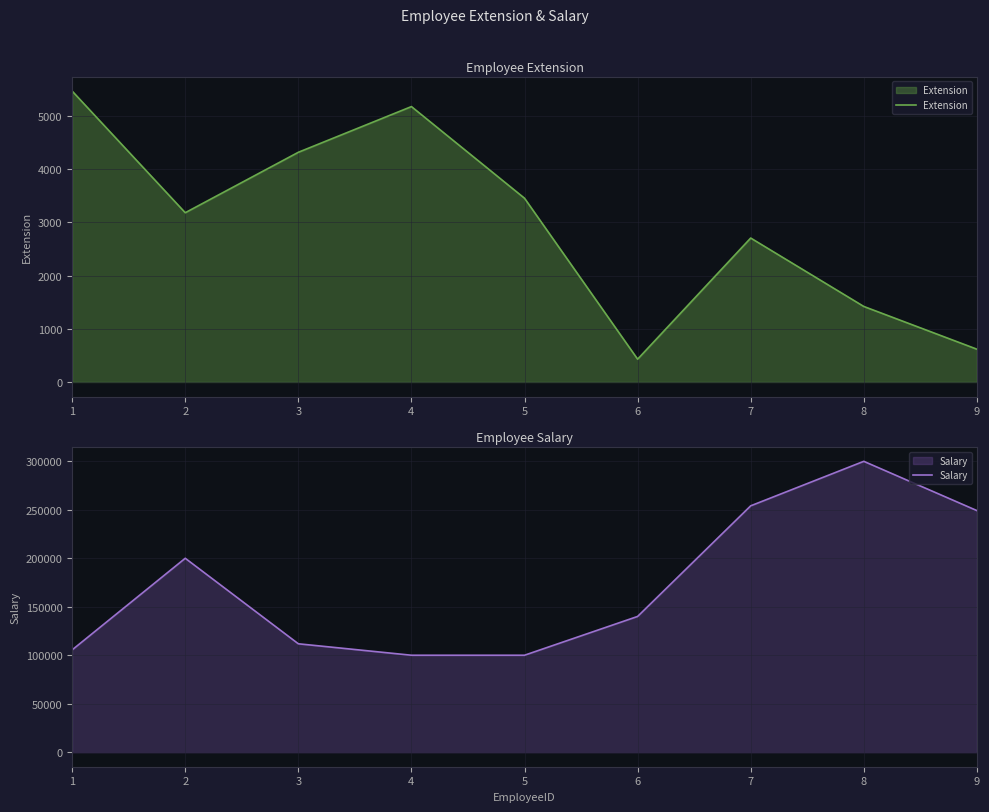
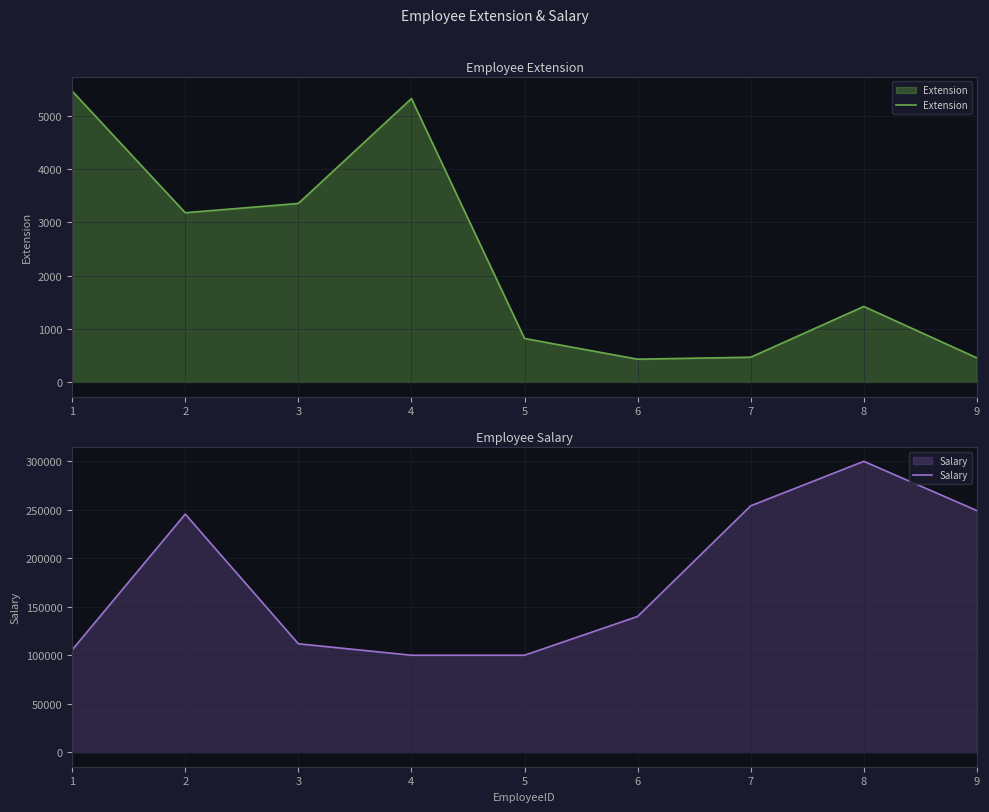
Employee Extension, 3: 4300 -> 3400
Employee Extension, 4: 5200 -> 5300
Employee Extension, 5: 3500 -> 800
Employee Extension, 7: 2700 -> 500
Employee Extension, 9: 600 -> 500
Employee Salary, 2: 200000 -> 250000
